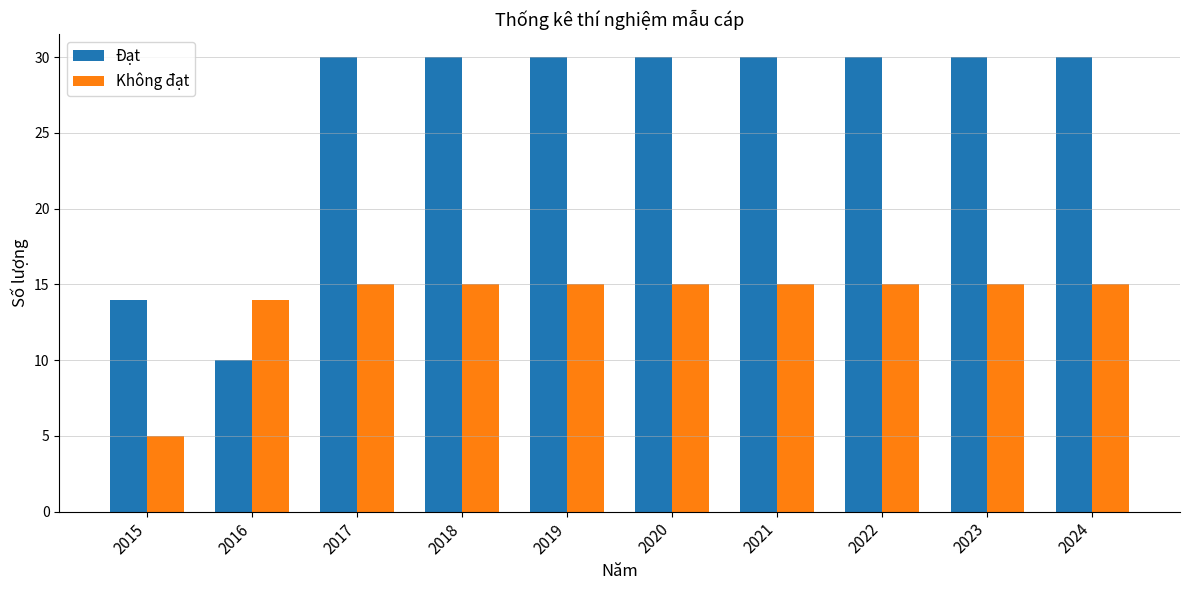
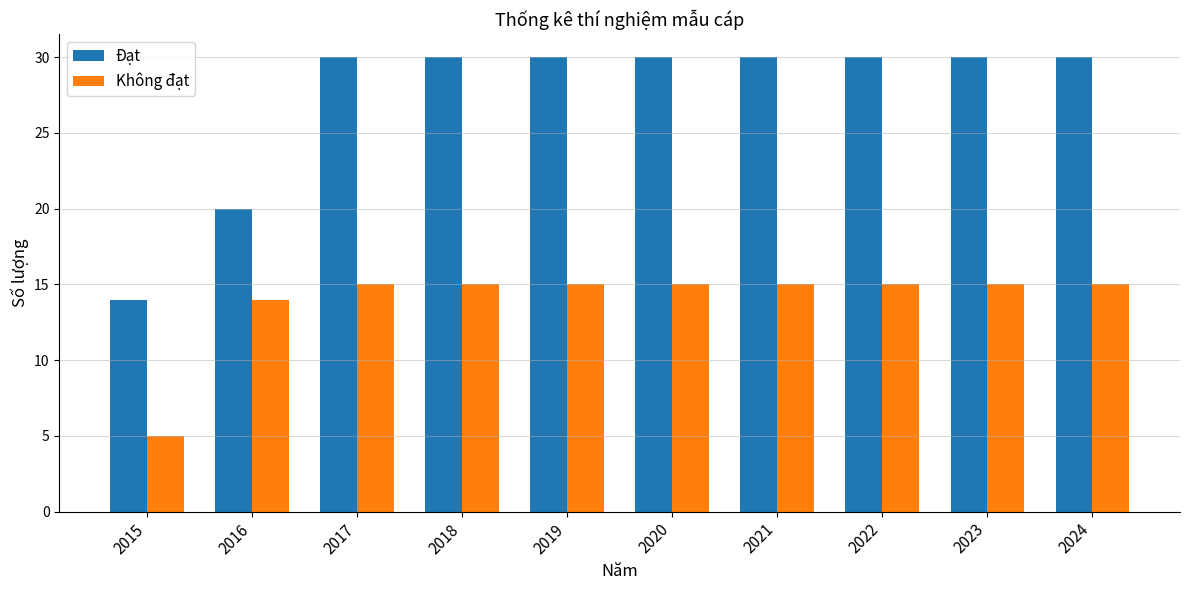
Đạt, 2016: 10 -> 20
